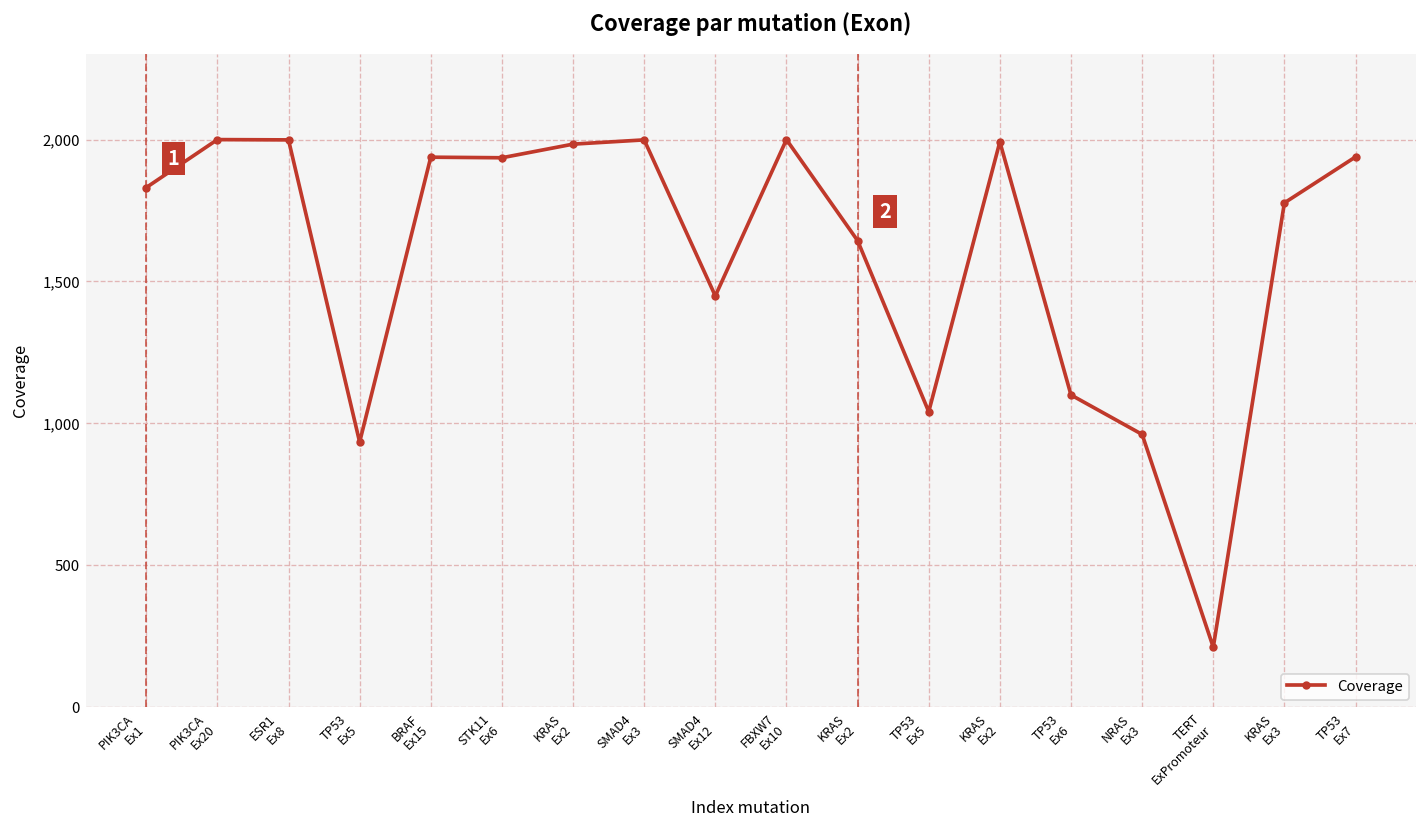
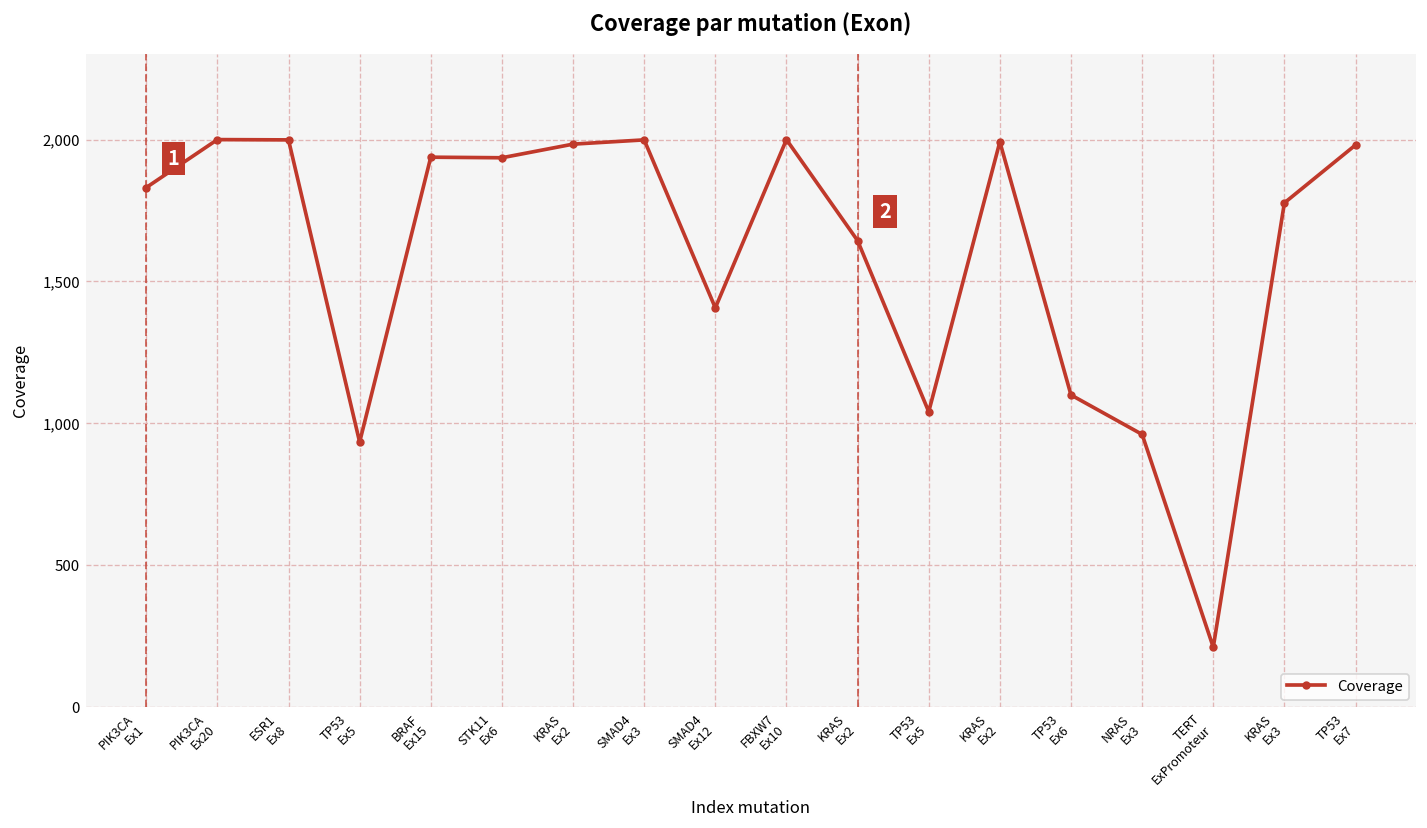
SMAD4 Ex12: 1,450 -> 1,410
TP53 Ex7: 1,940 -> 1,980
